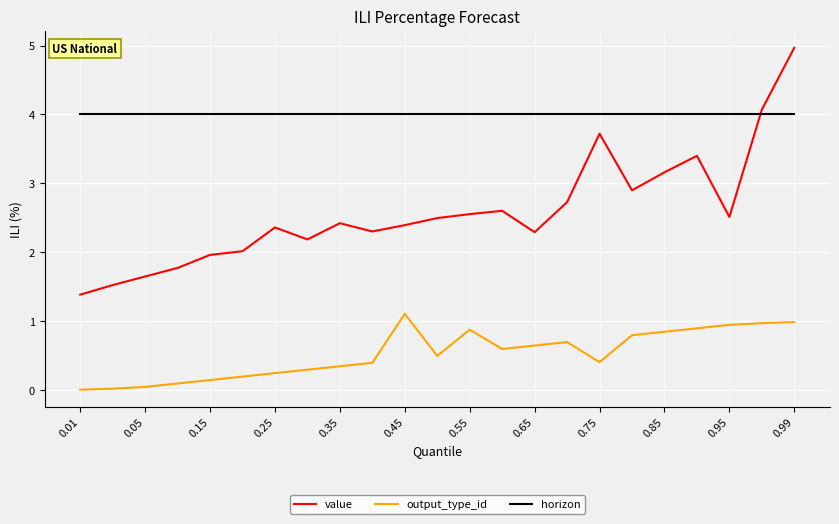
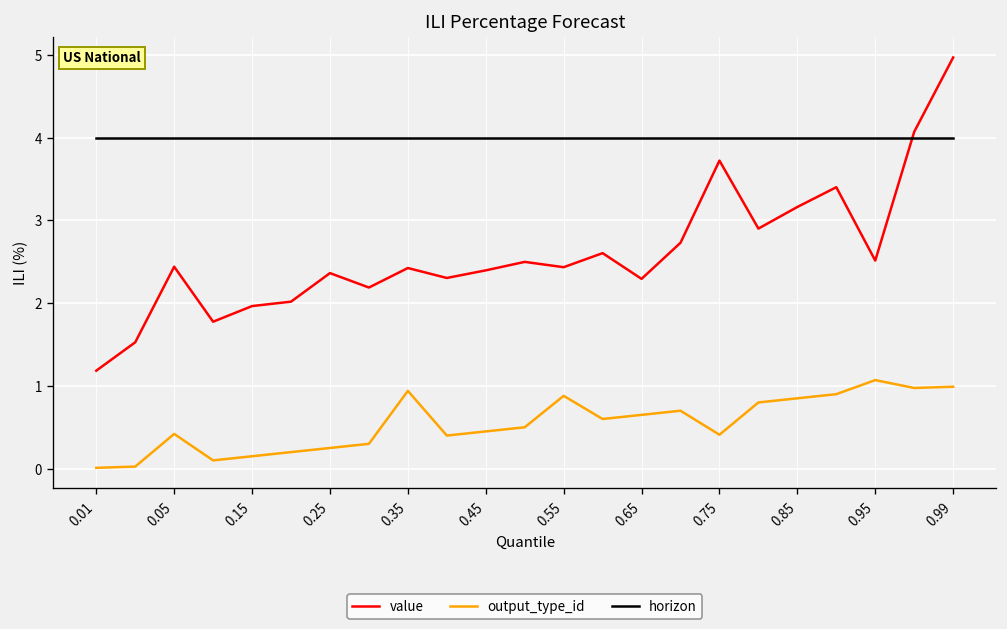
value, 0.01: 1.4 -> 1.2
value, 0.05: 1.7 -> 2.4
output_type_id, 0.05: 0.1 -> 0.4
output_type_id, 0.35: 0.4 -> 0.9
output_type_id, 0.45: 1.1 -> 0.5
value, 0.55: 2.6 -> 2.4
output_type_id, 0.95: 1.0 -> 1.1
